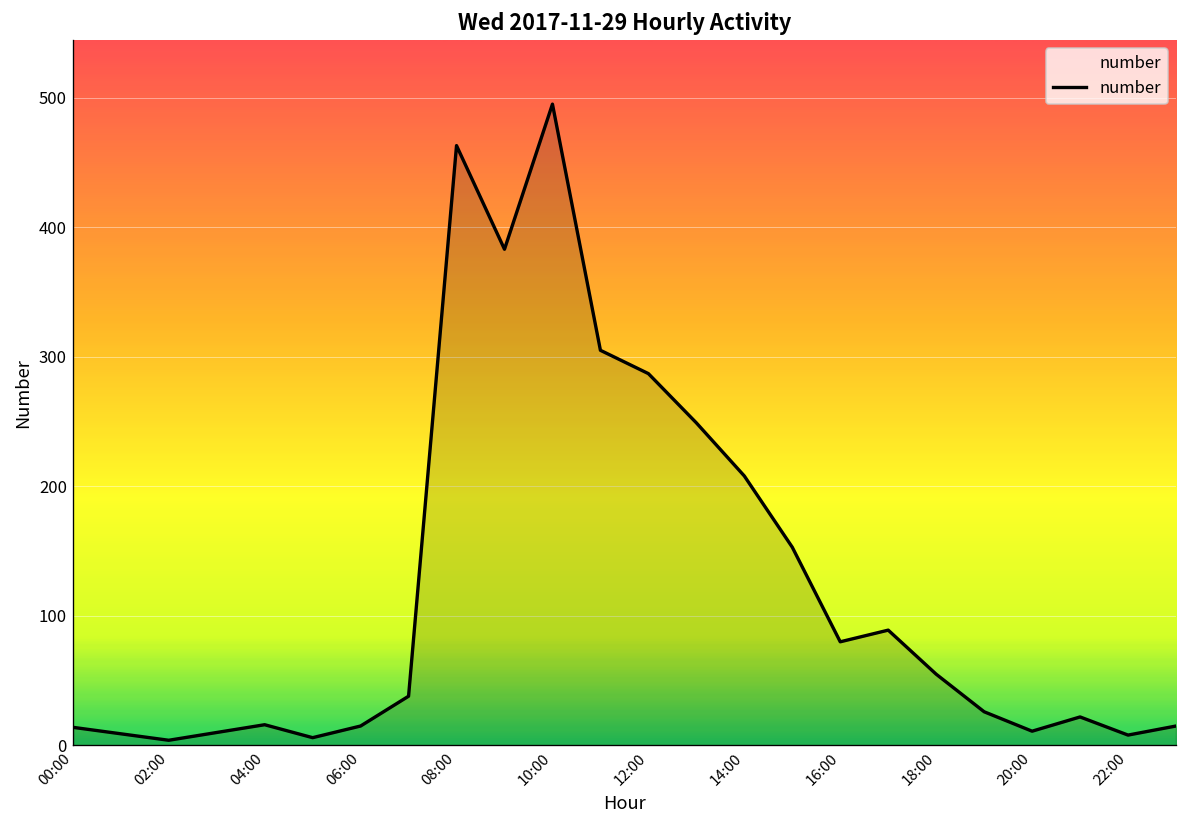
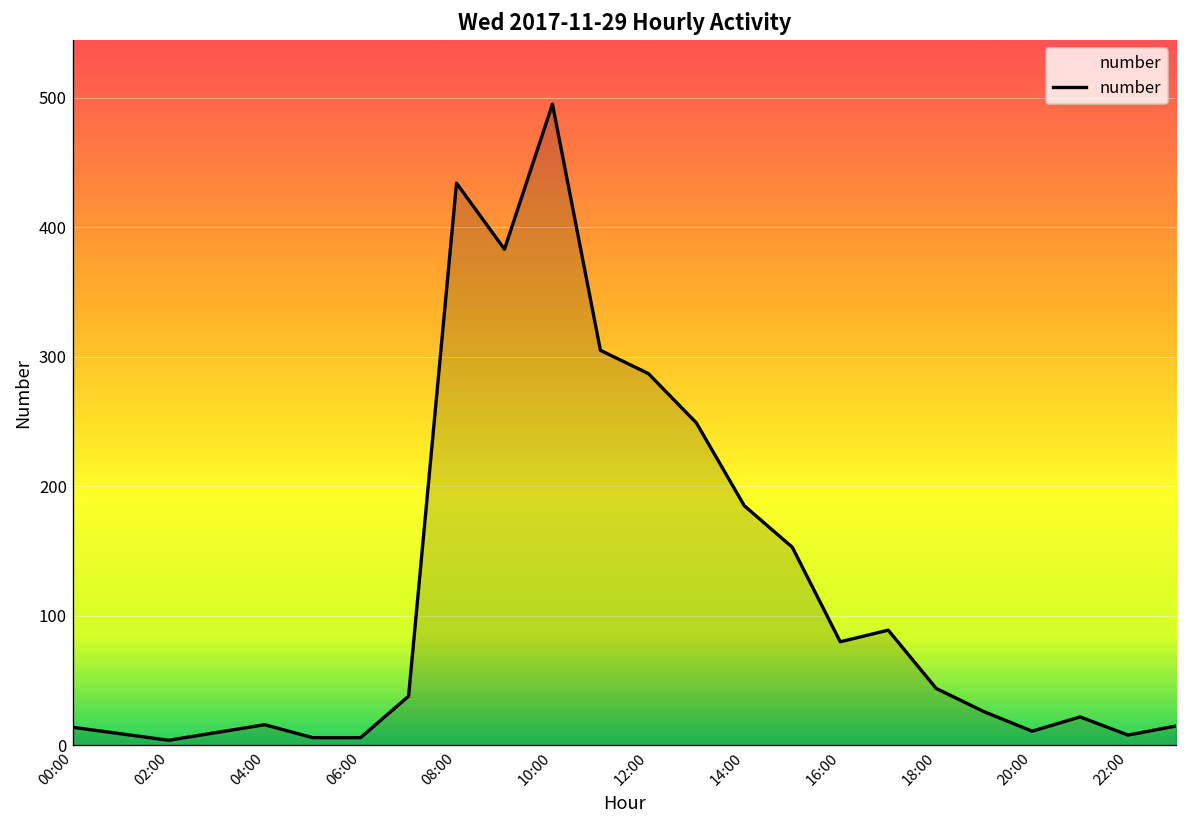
06:00: 15 -> 6
08:00: 463 -> 434
14:00: 208 -> 185
18:00: 55 -> 44
